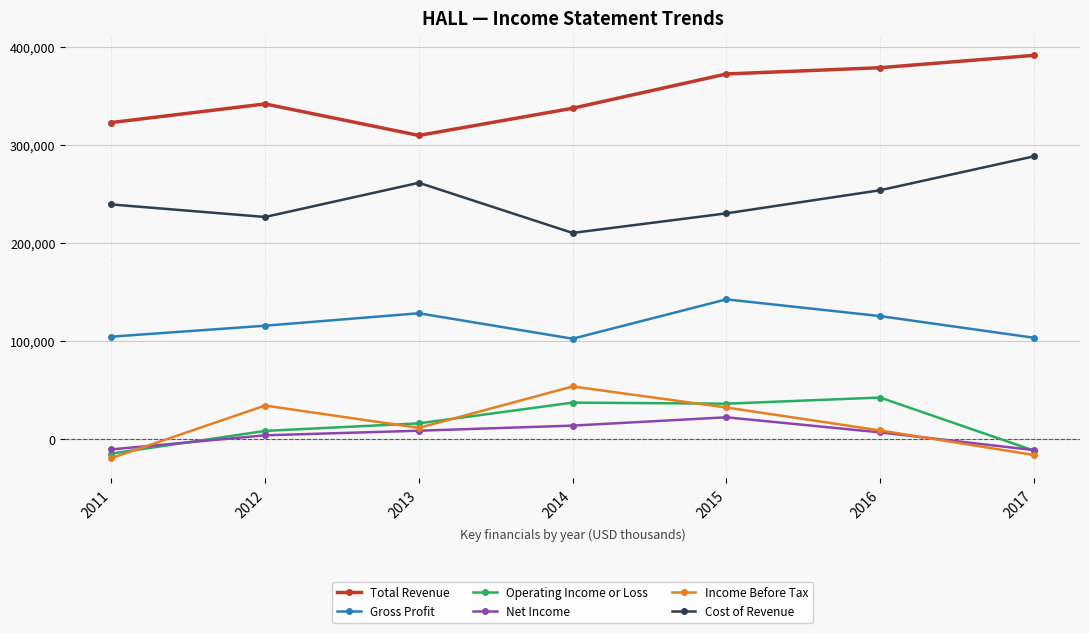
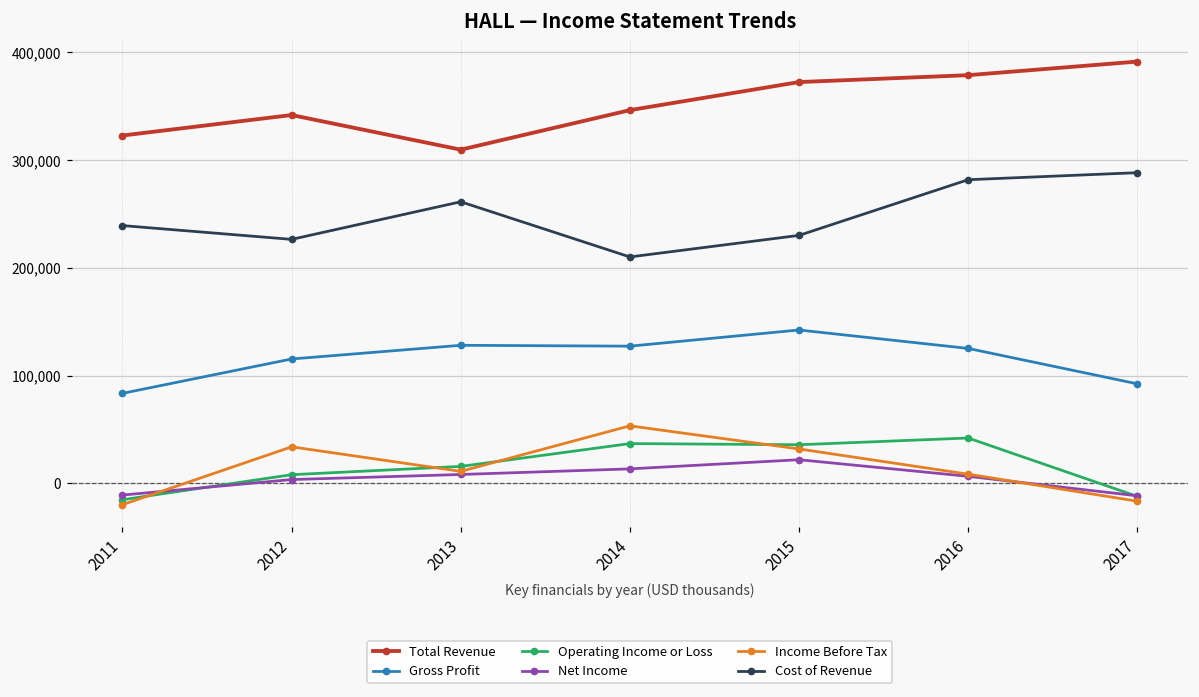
Gross Profit, 2011: 100,000 -> 80,000
Total Revenue, 2014: 340,000 -> 350,000
Gross Profit, 2014: 100,000 -> 130,000
Cost of Revenue, 2016: 250,000 -> 280,000
Gross Profit, 2017: 100,000 -> 90,000
